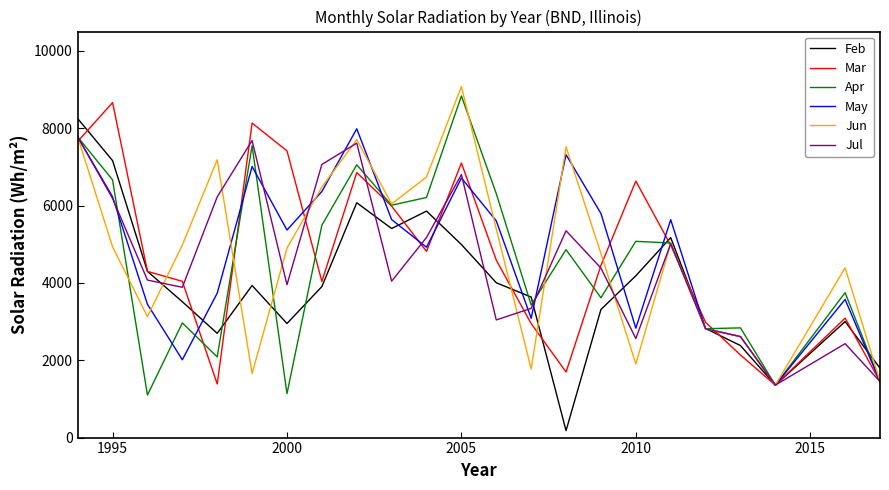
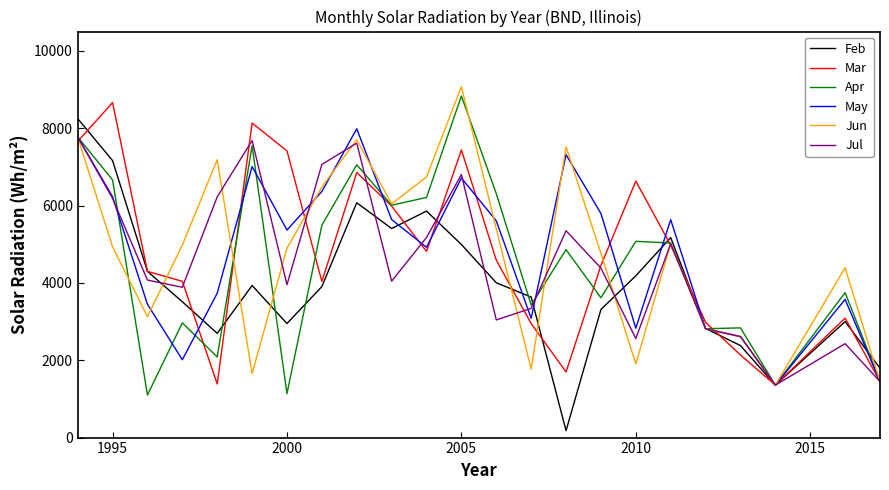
Mar, 2005: 7100 -> 7400
